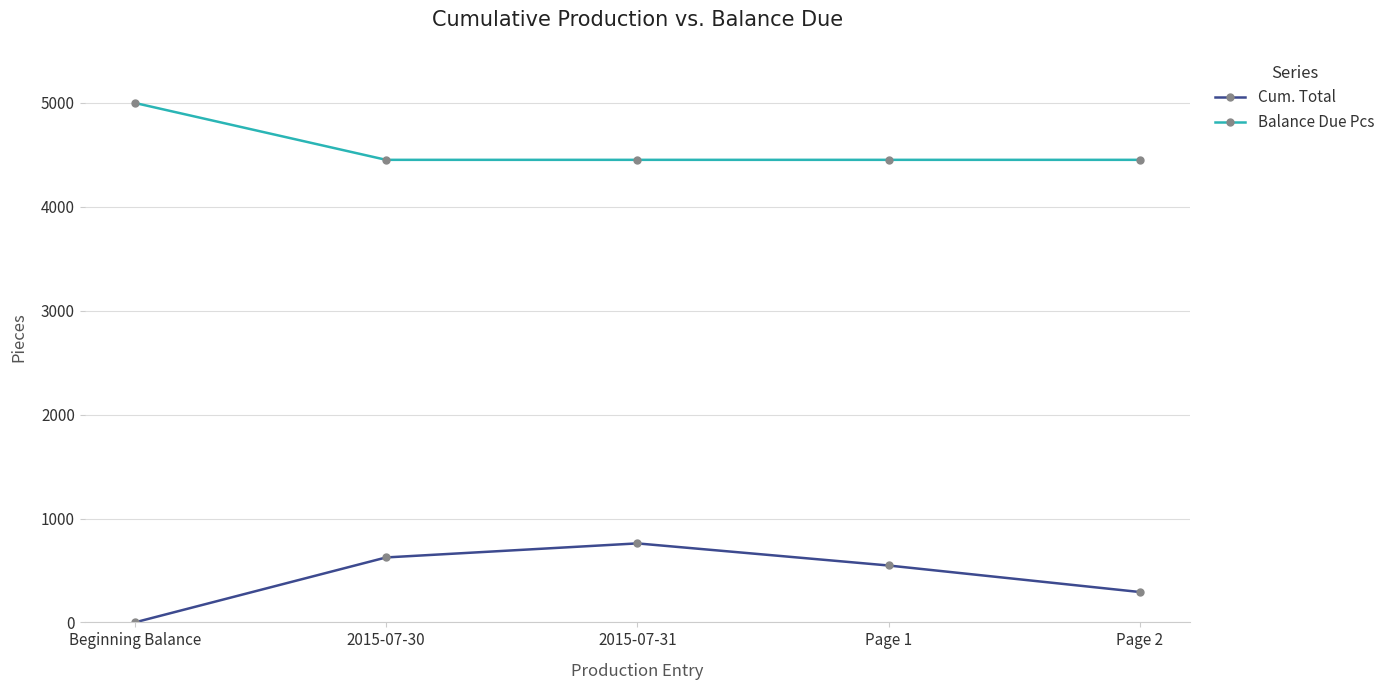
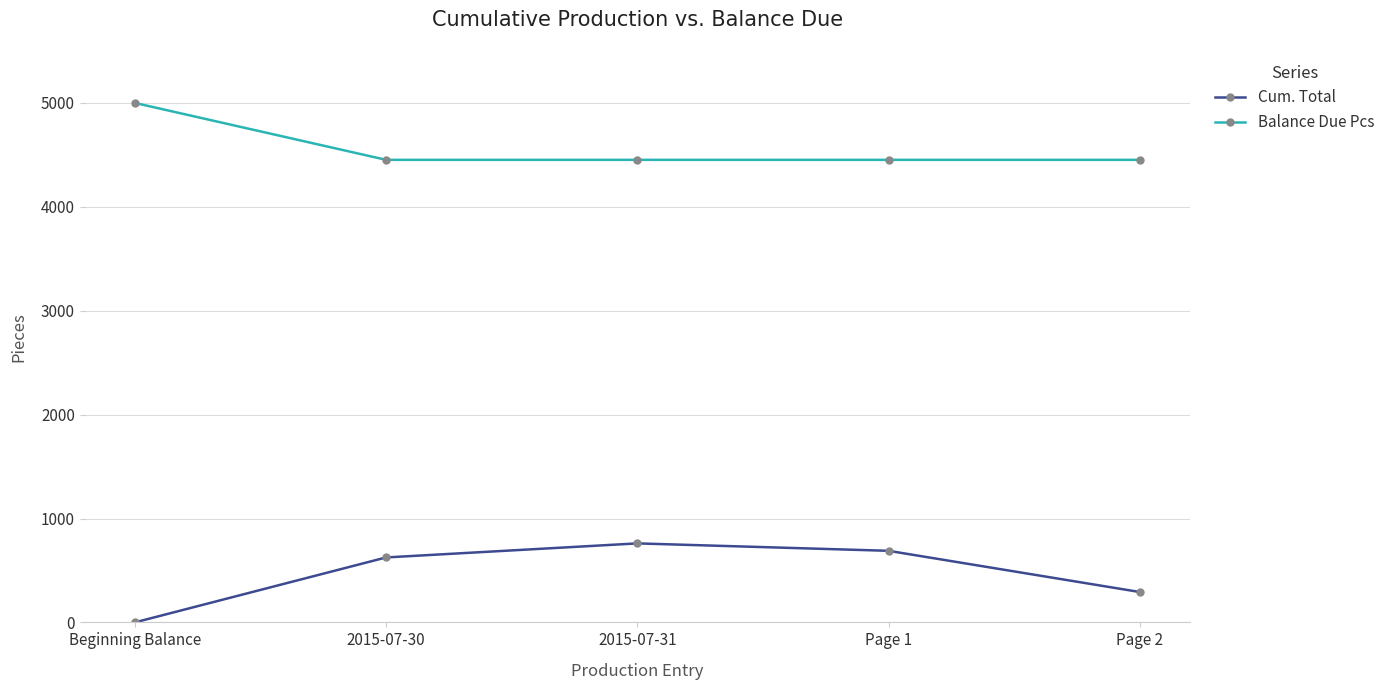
Cum. Total, Page 1: 550 -> 690
